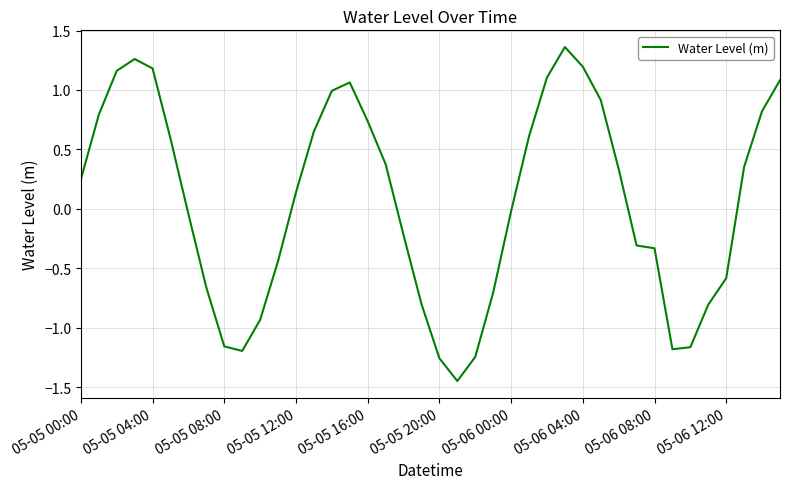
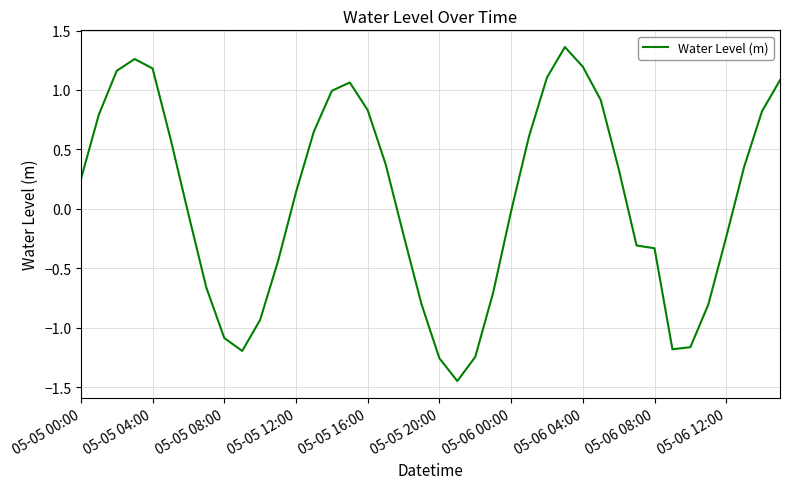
05-05 08:00: -1.16 -> -1.09
05-05 16:00: 0.74 -> 0.83
05-06 12:00: -0.58 -> -0.24
